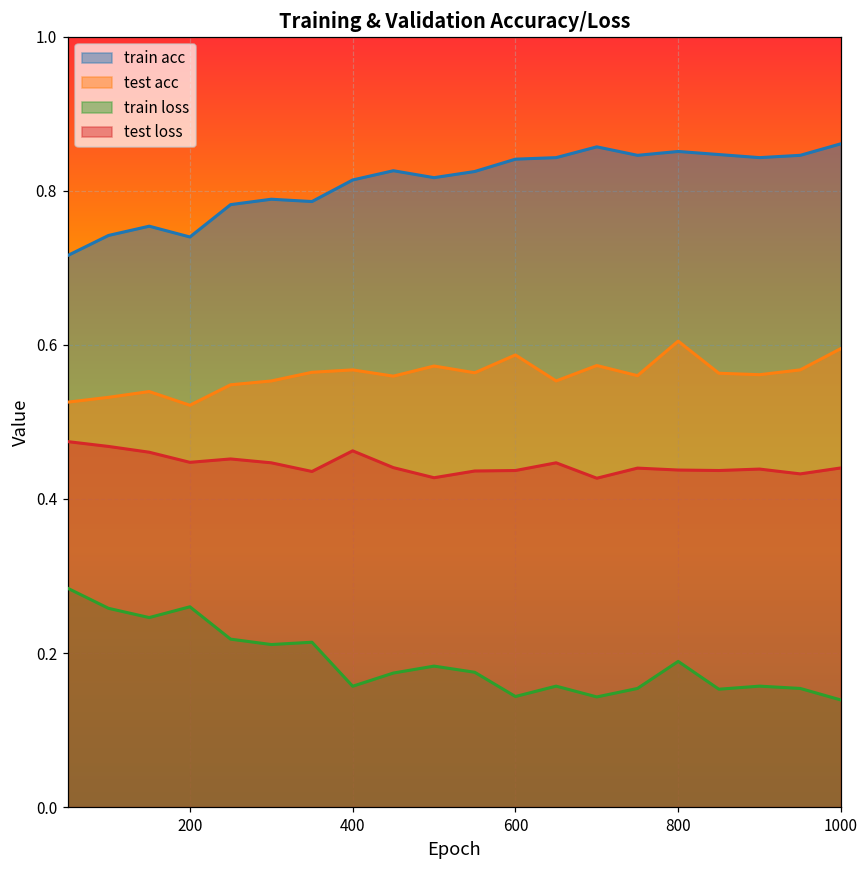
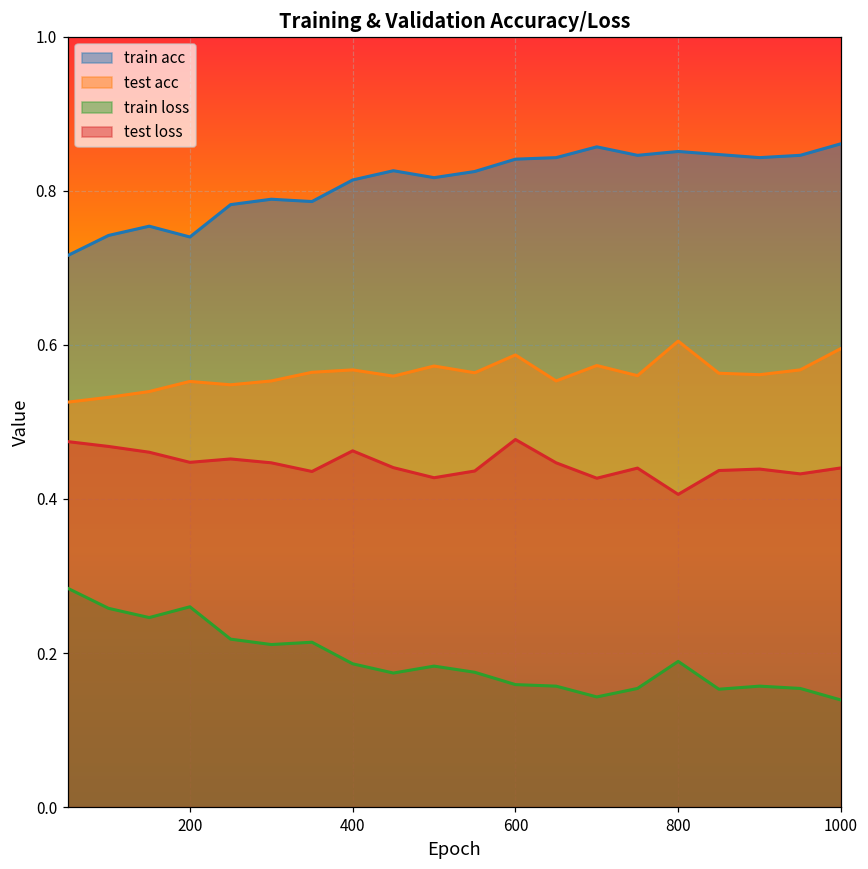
test acc, 200: 0.52 -> 0.55
train loss, 400: 0.16 -> 0.19
train loss, 600: 0.14 -> 0.16
test loss, 600: 0.44 -> 0.48
test loss, 800: 0.44 -> 0.41
